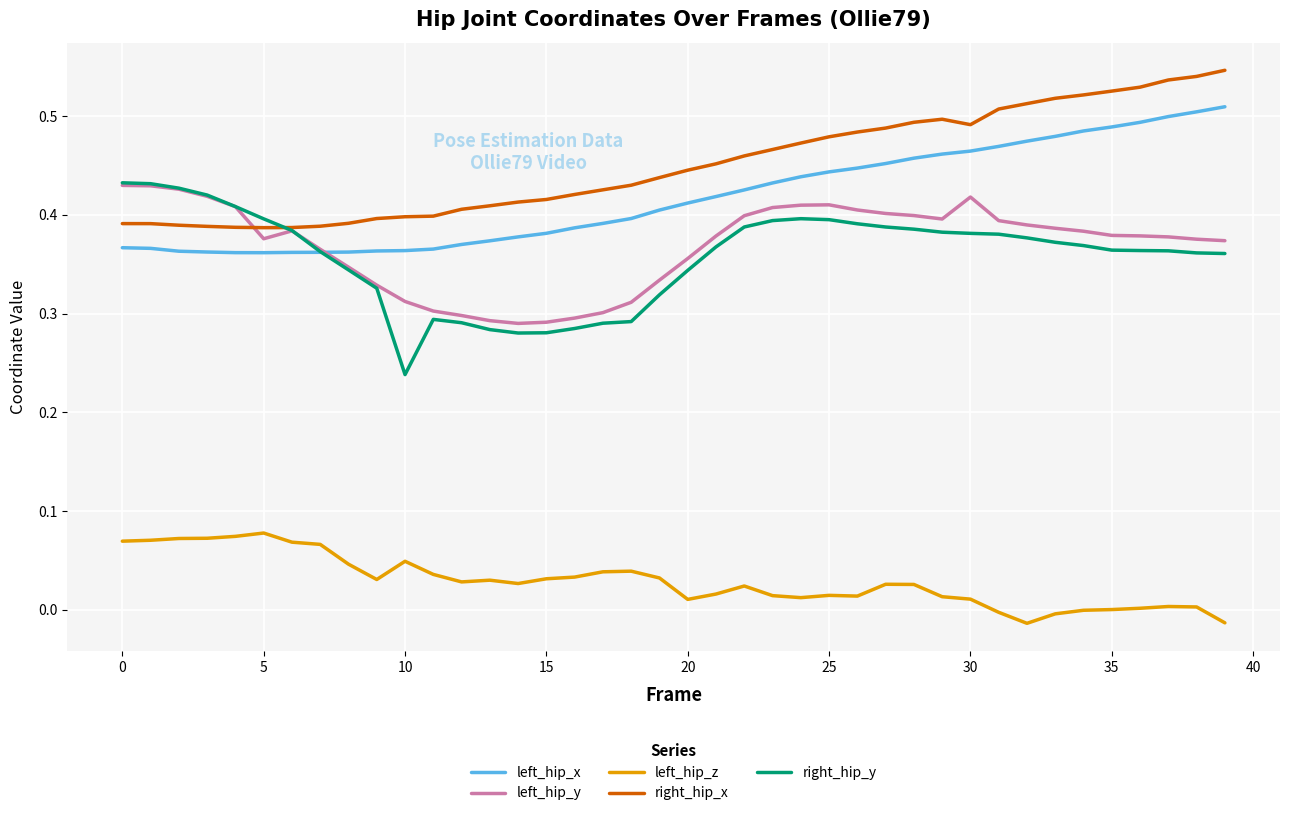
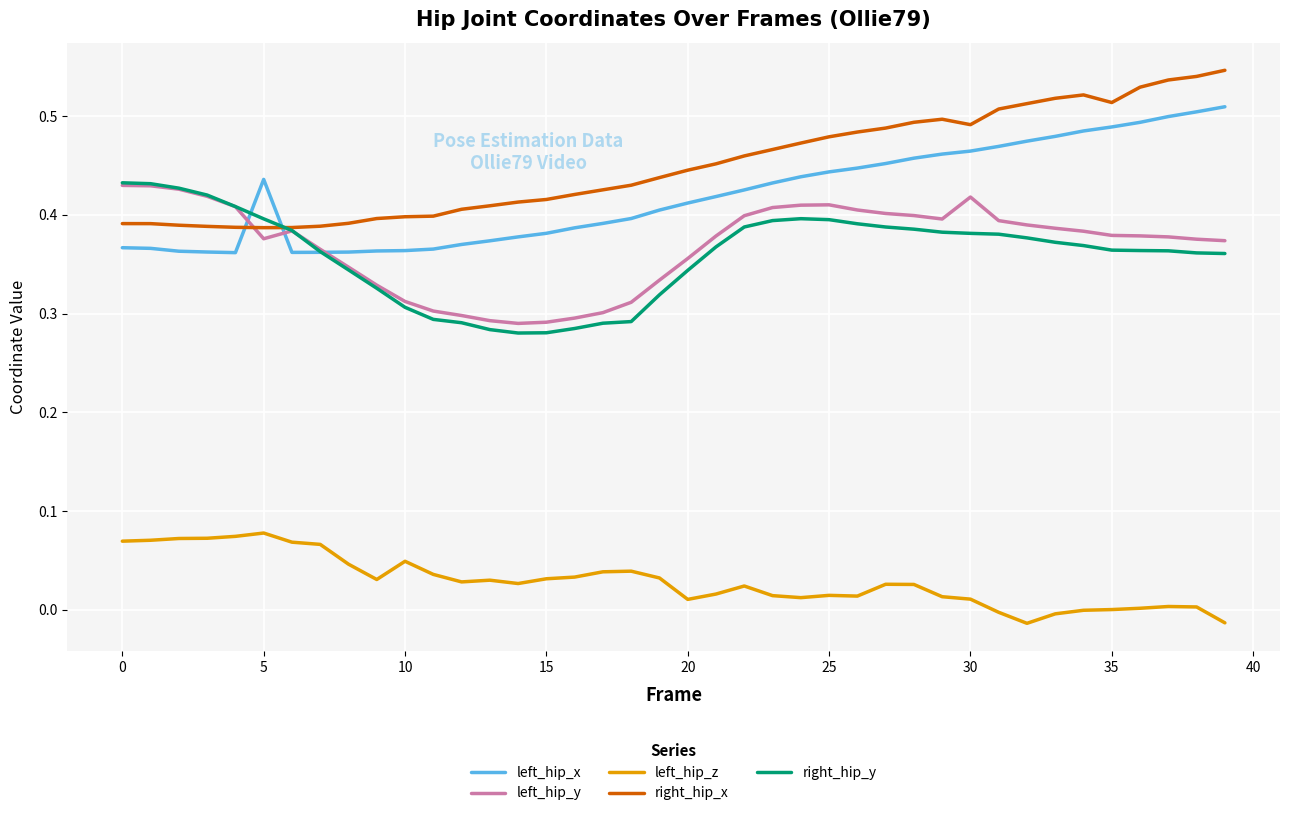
left_hip_x, 5: 0.36 -> 0.44
right_hip_y, 10: 0.24 -> 0.31
right_hip_x, 35: 0.53 -> 0.51
